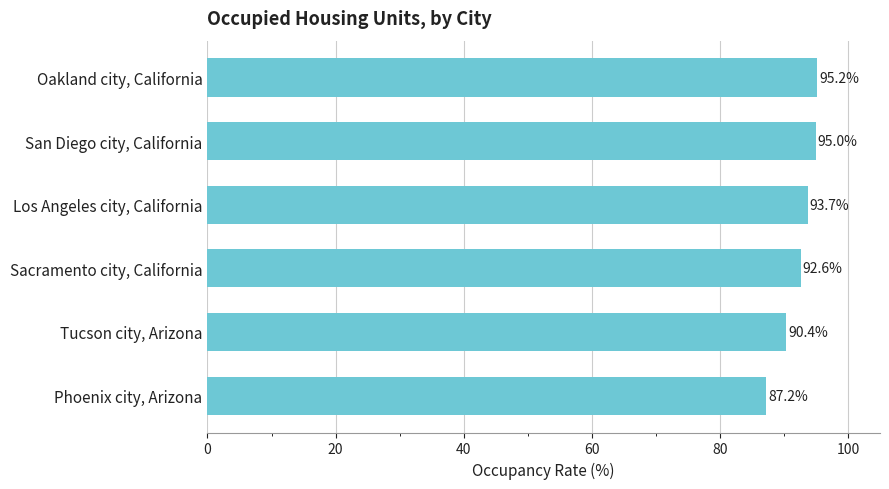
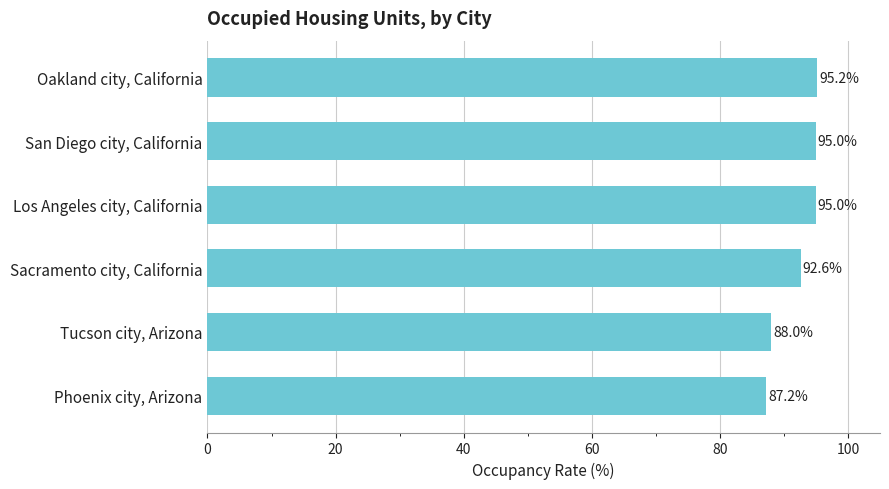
Los Angeles city, California: 93.7% -> 95.0%
Tucson city, Arizona: 90.4% -> 88.0%
